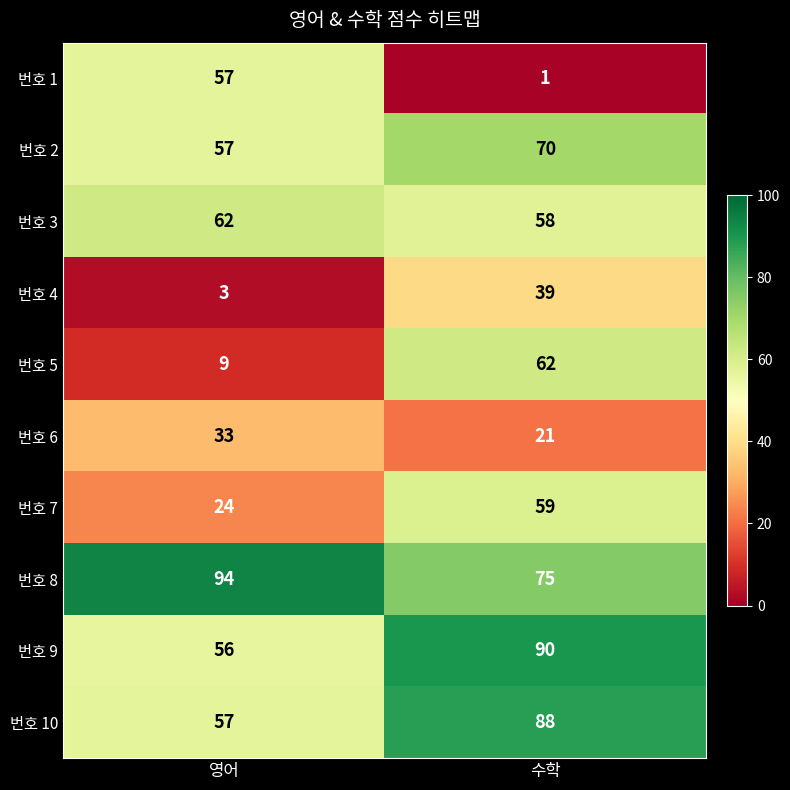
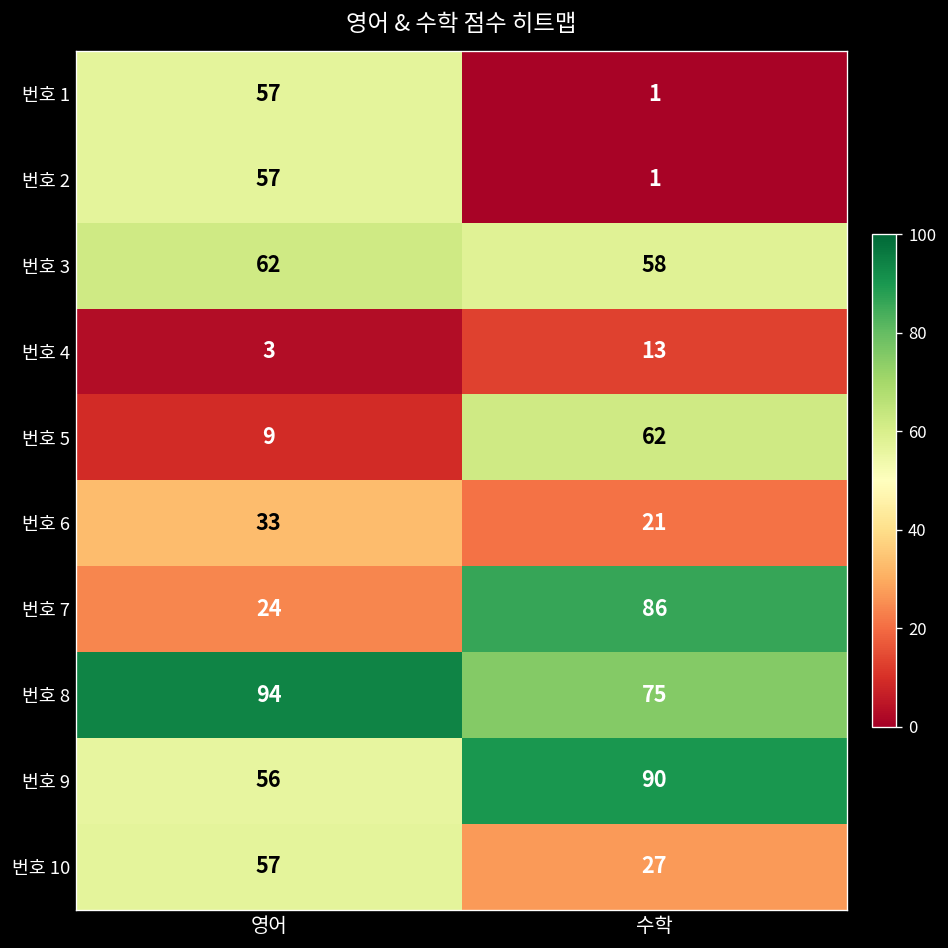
번호 2, 수학: 70 -> 1
번호 4, 수학: 39 -> 13
번호 7, 수학: 59 -> 86
번호 10, 수학: 88 -> 27
